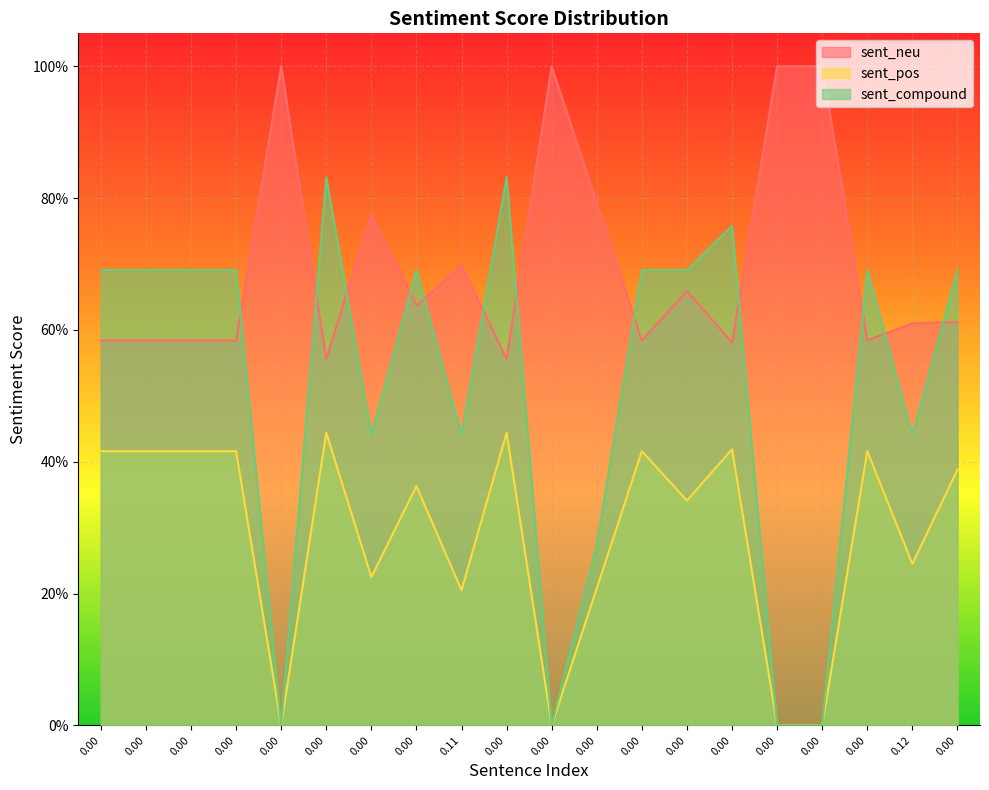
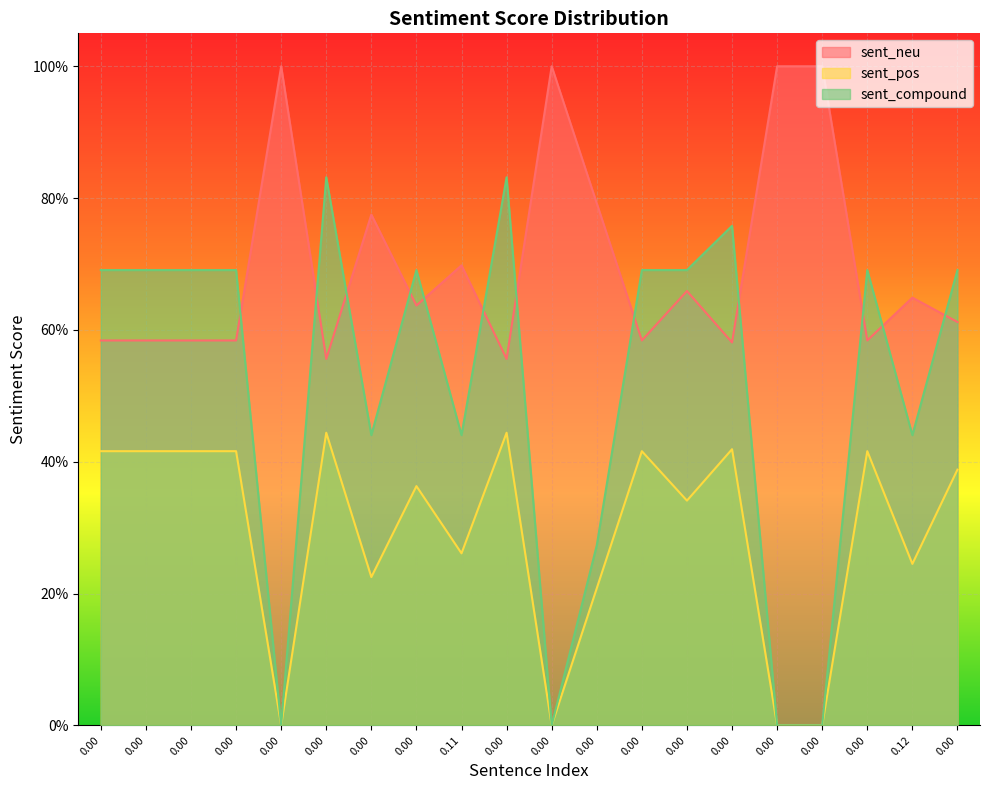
sent_pos, 0.11: 21% -> 26%
sent_neu, 0.12: 61% -> 65%
